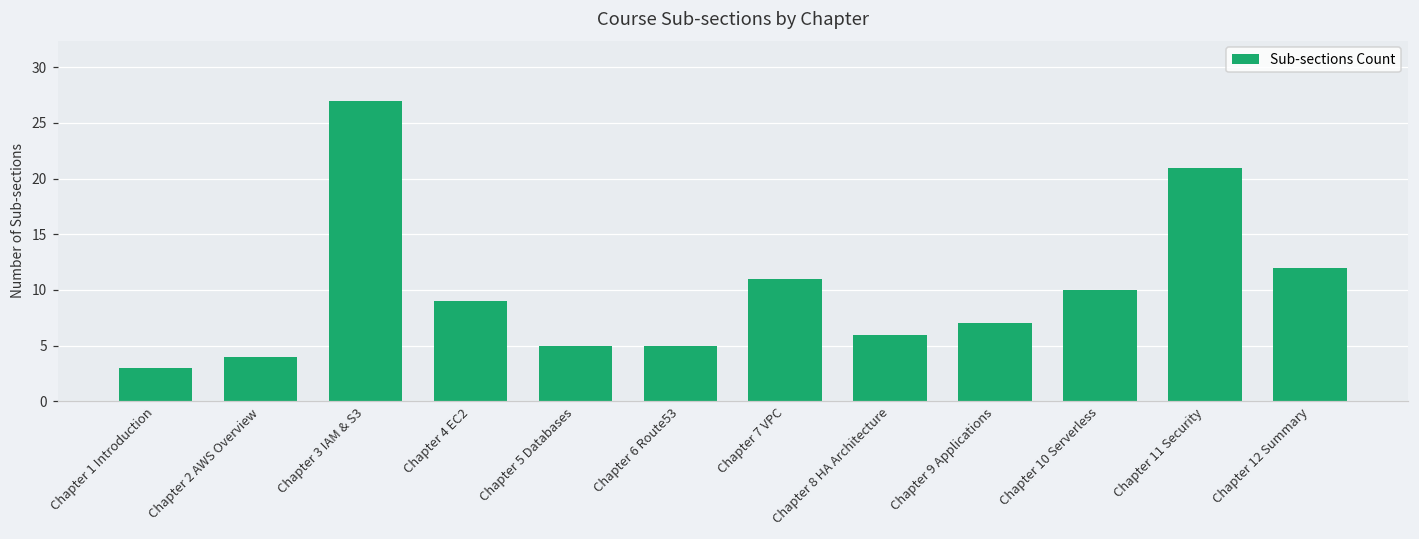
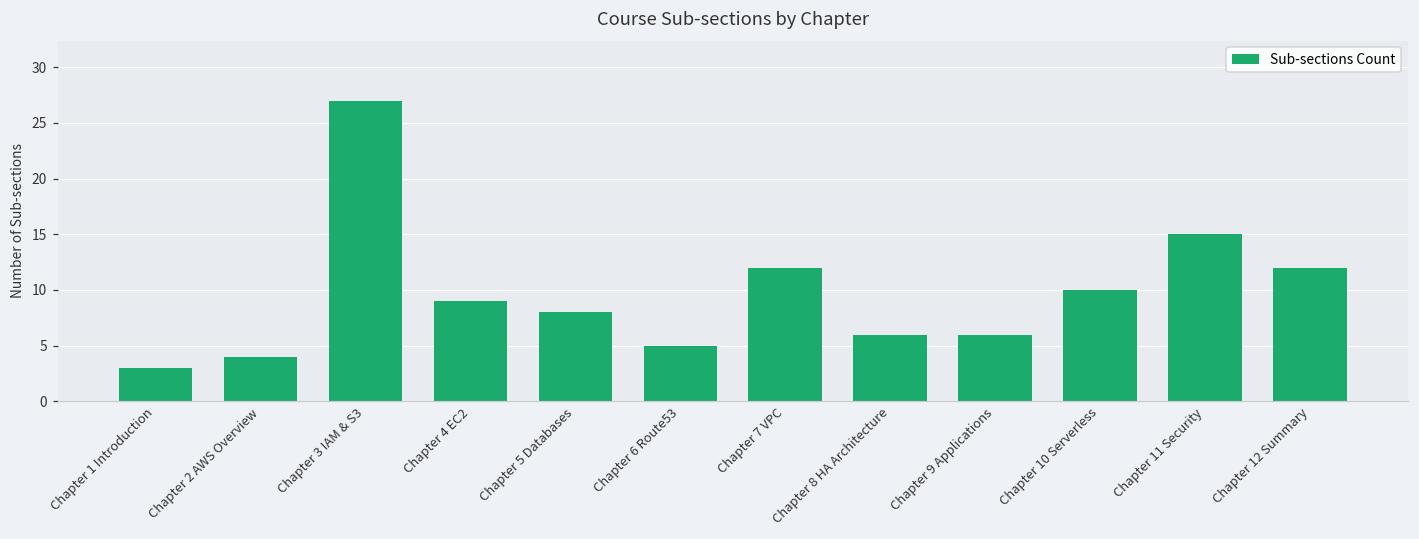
Chapter 5 Databases: 5 -> 8
Chapter 7 VPC: 11 -> 12
Chapter 9 Applications: 7 -> 6
Chapter 11 Security: 21 -> 15
